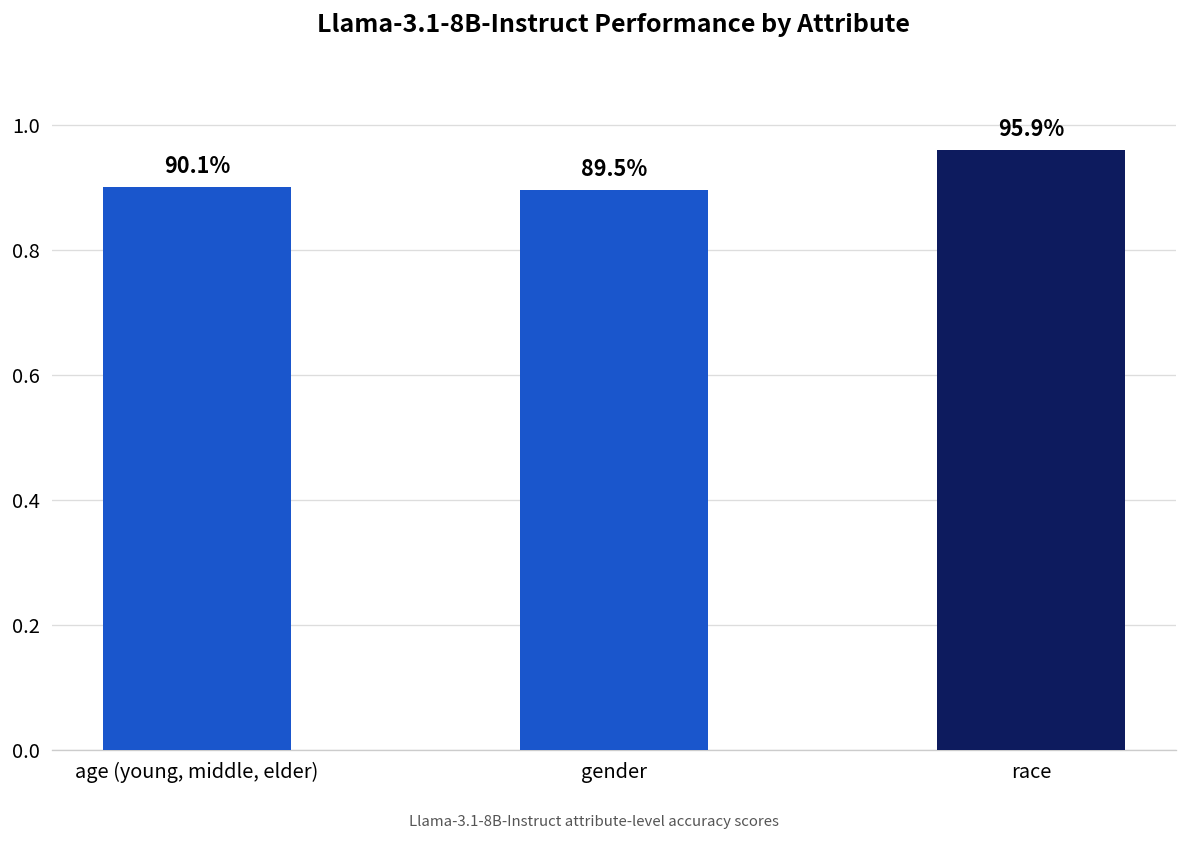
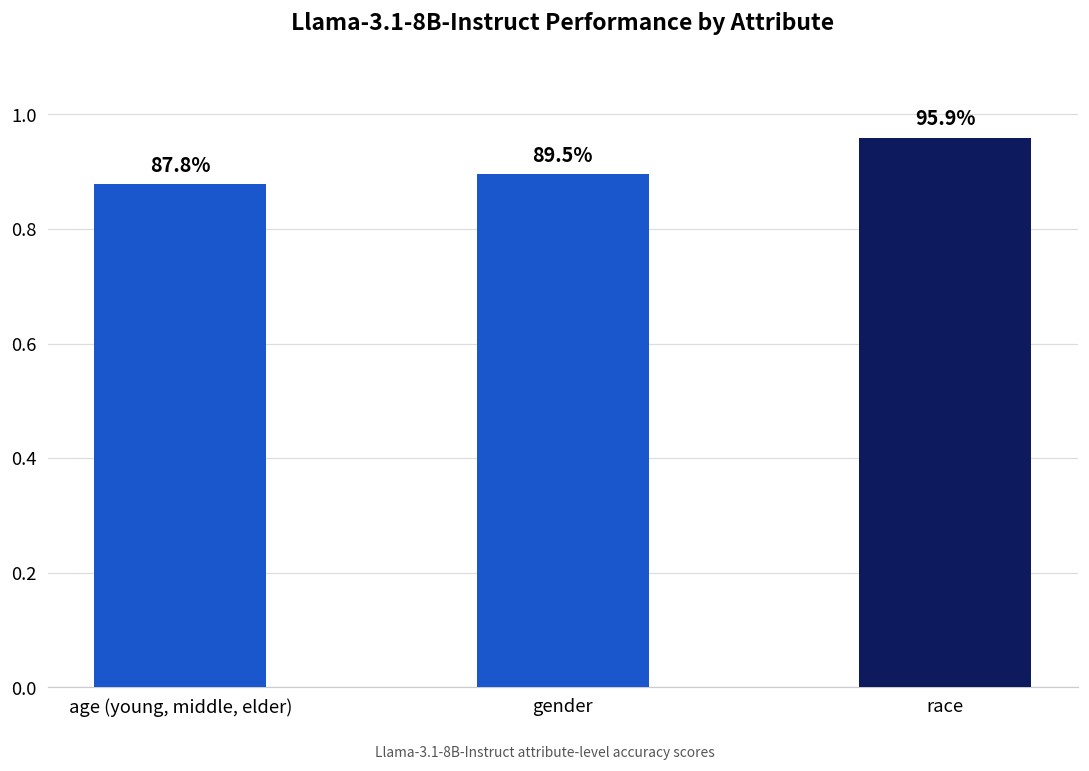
age (young, middle, elder): 90.1% -> 87.8%
